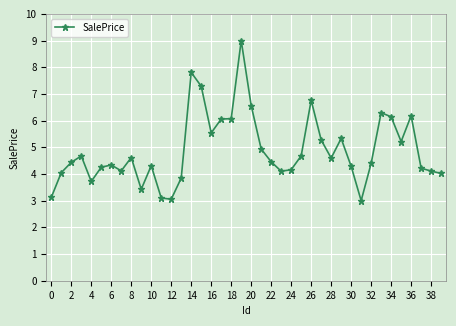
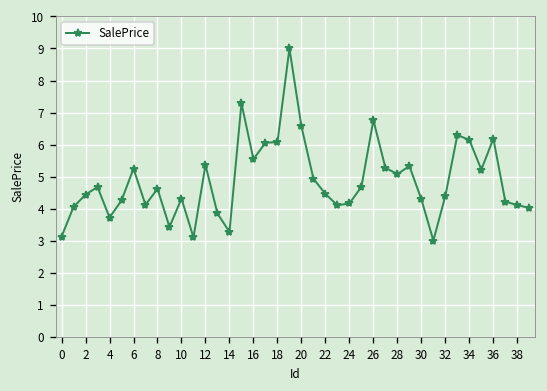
6: 4.3 -> 5.2
12: 3.1 -> 5.4
14: 7.8 -> 3.3
28: 4.6 -> 5.1
